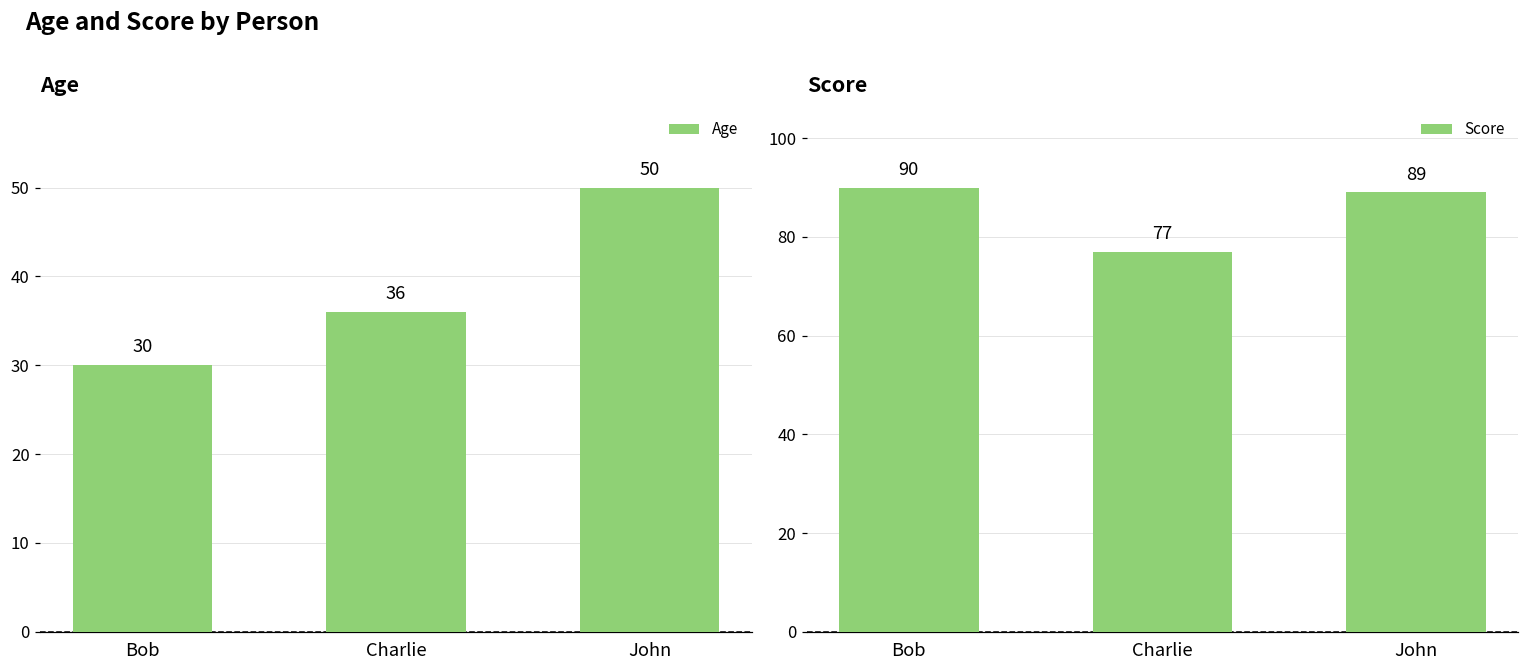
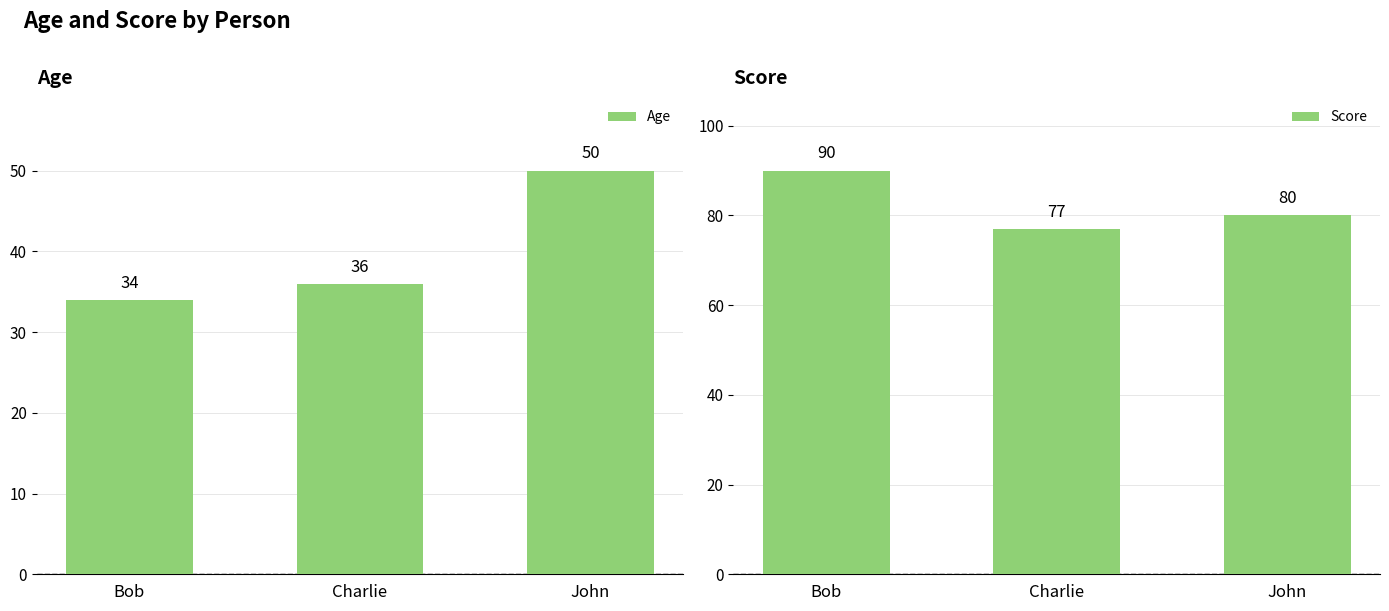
Age, Bob: 30 -> 34
Score, John: 89 -> 80
